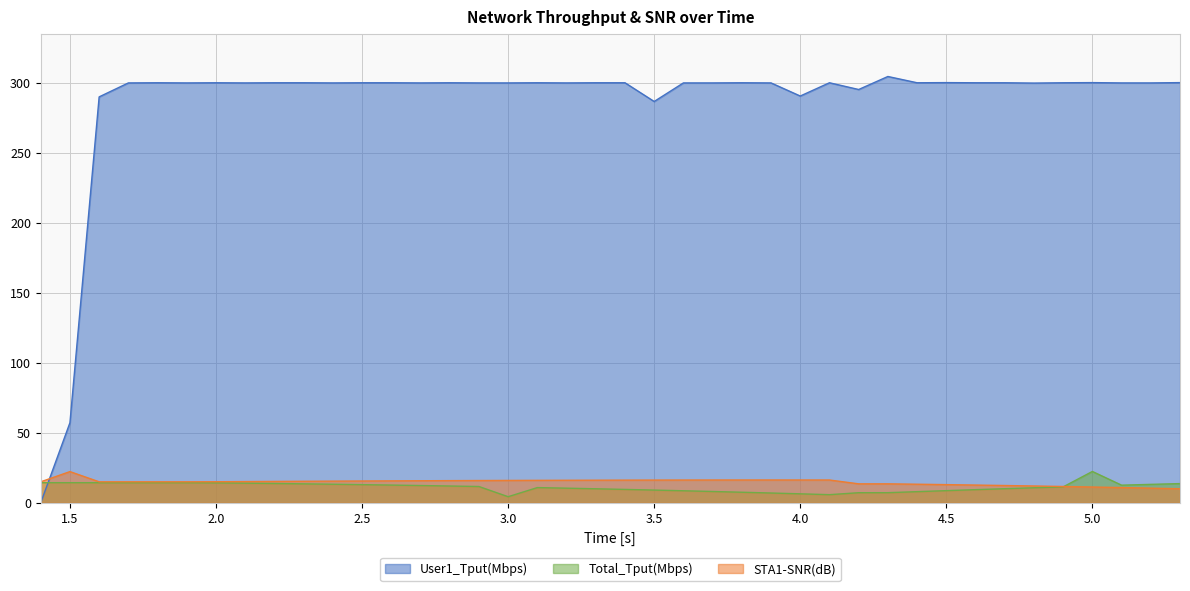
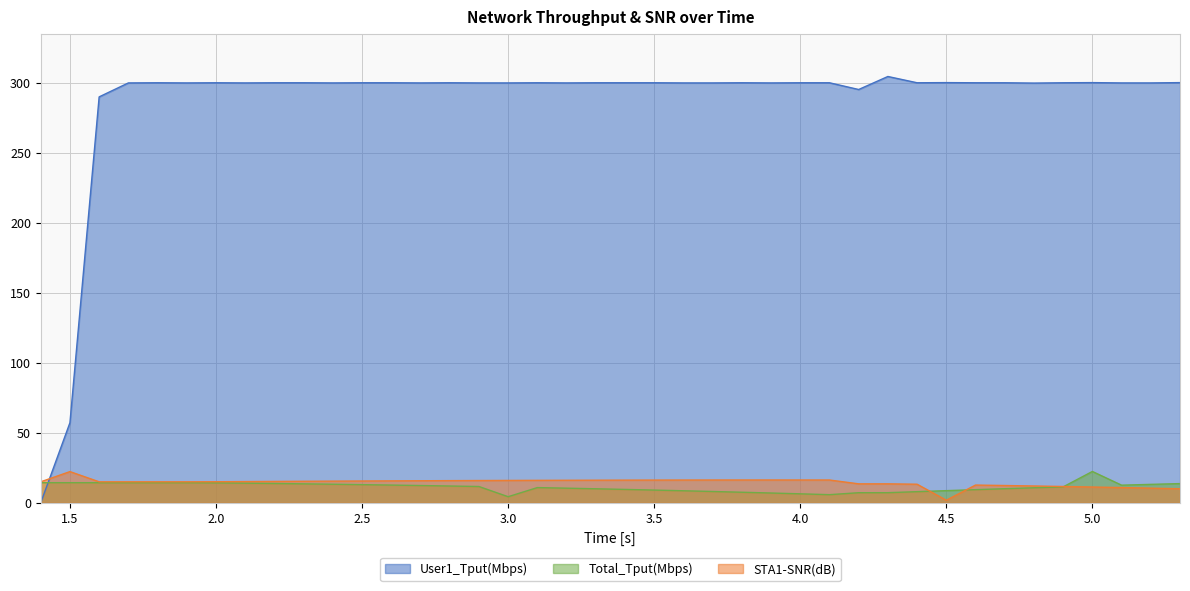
User1_Tput(Mbps), 3.5: 287 -> 300
User1_Tput(Mbps), 4.0: 291 -> 300
STA1-SNR(dB), 4.5: 13 -> 2
